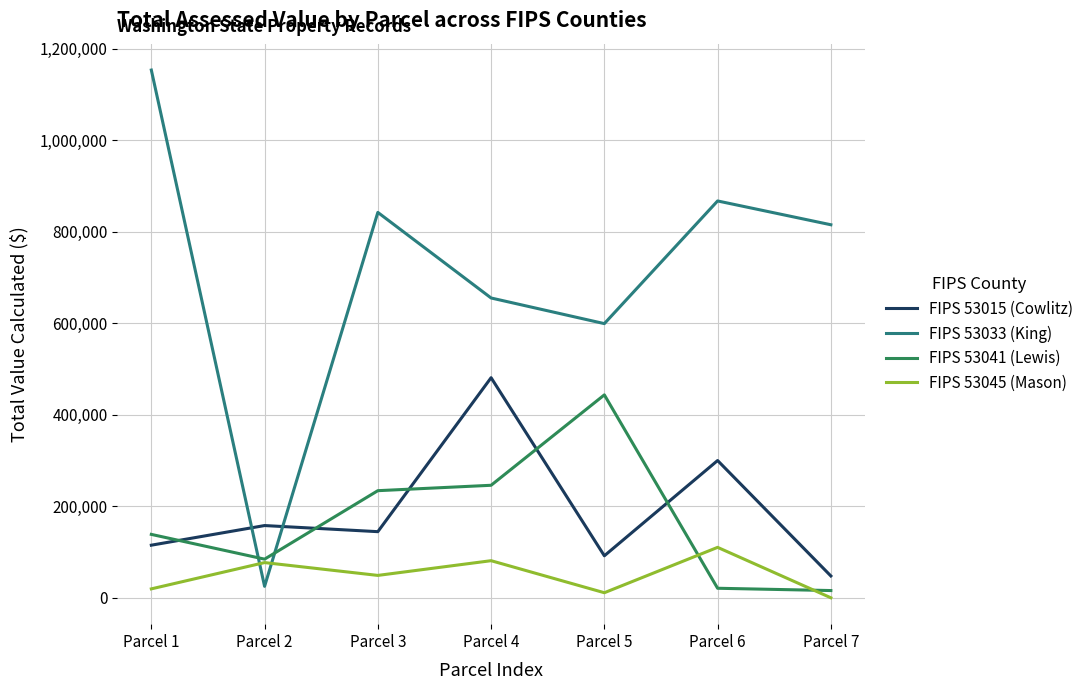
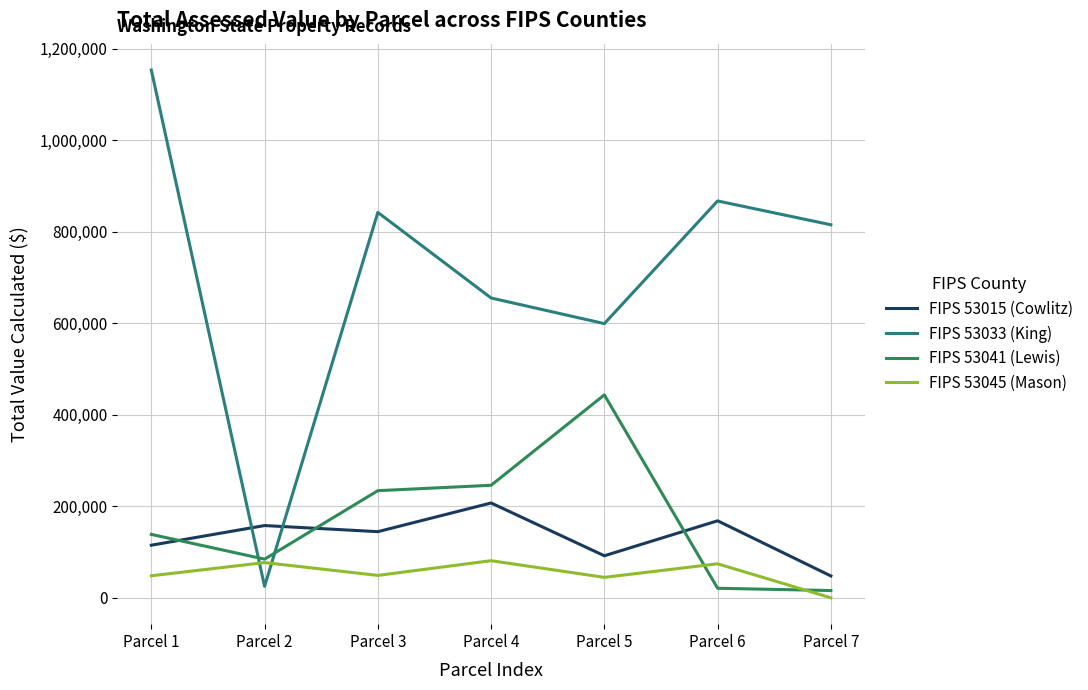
FIPS 53045 (Mason), Parcel 1: 20,000 -> 50,000
FIPS 53015 (Cowlitz), Parcel 4: 480,000 -> 210,000
FIPS 53045 (Mason), Parcel 5: 10,000 -> 40,000
FIPS 53015 (Cowlitz), Parcel 6: 300,000 -> 170,000
FIPS 53045 (Mason), Parcel 6: 110,000 -> 70,000
